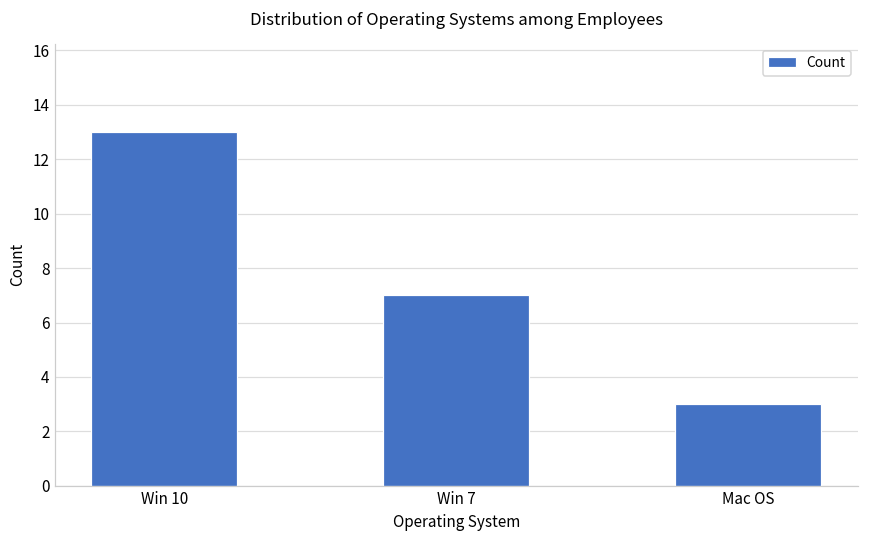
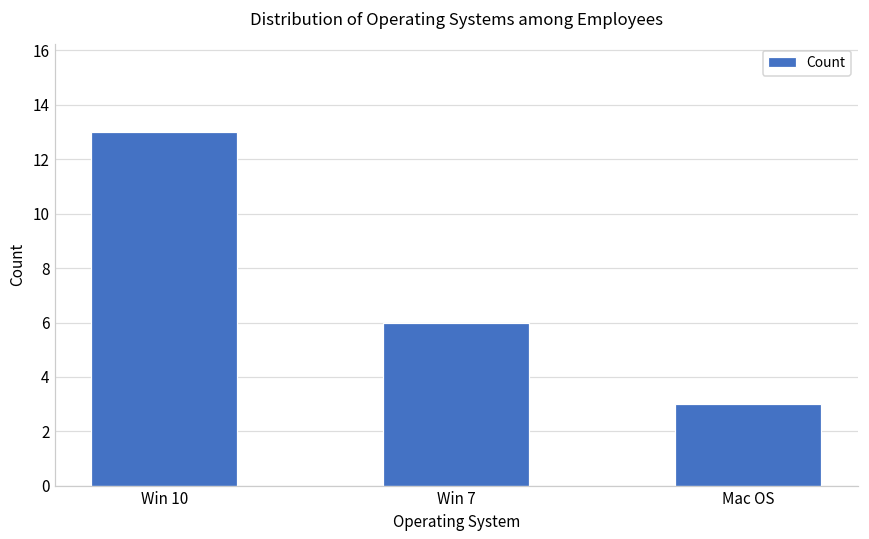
Win 7: 7 -> 6
